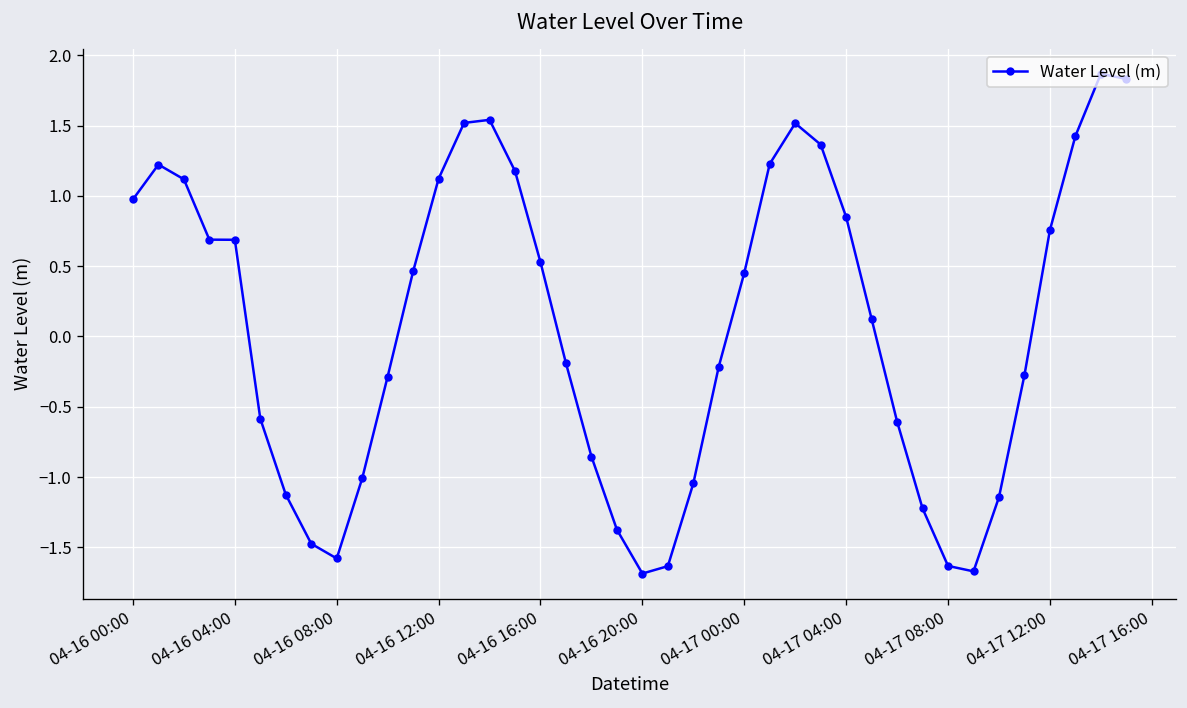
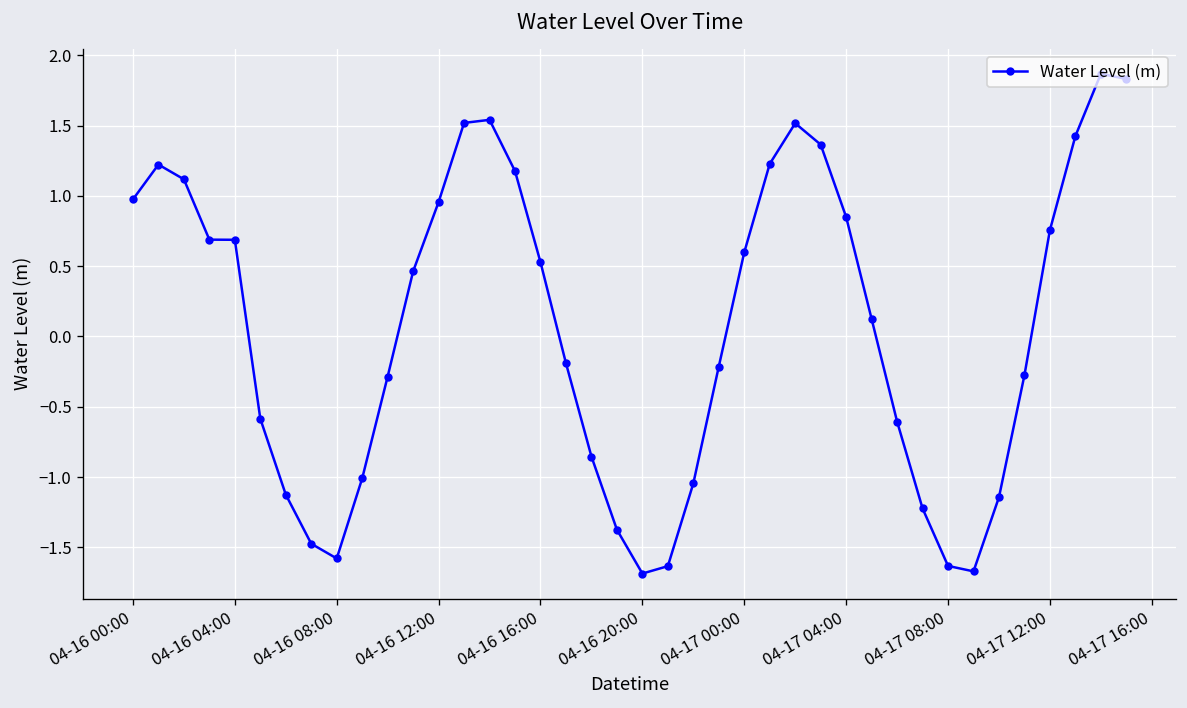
04-16 12:00: 1.12 -> 0.96
04-17 00:00: 0.45 -> 0.60
